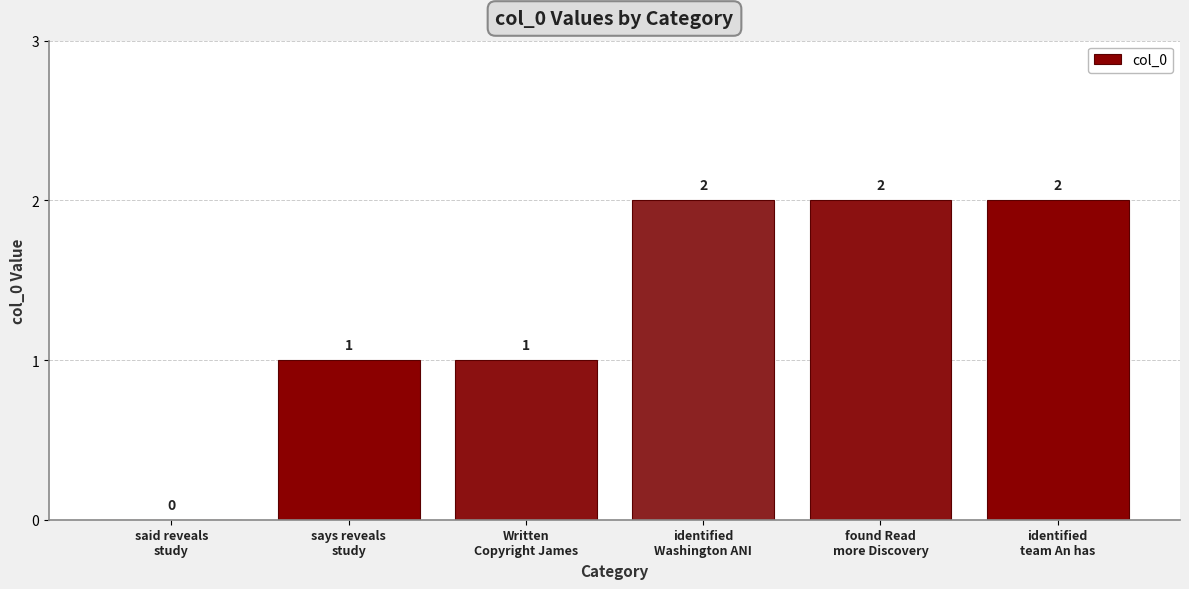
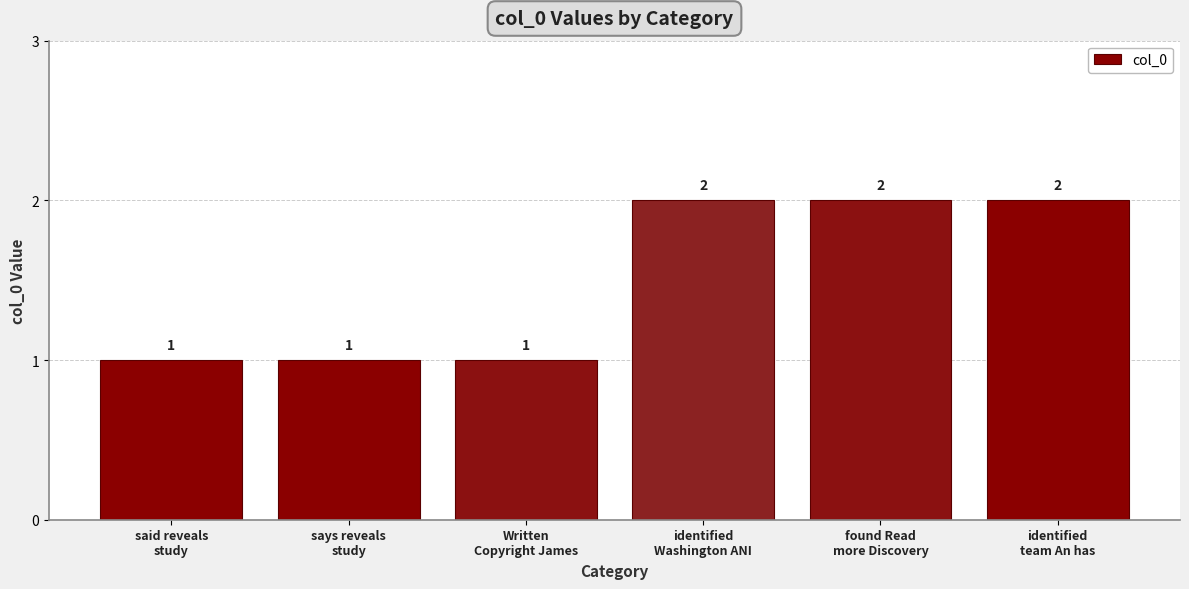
said reveals study: 0 -> 1
